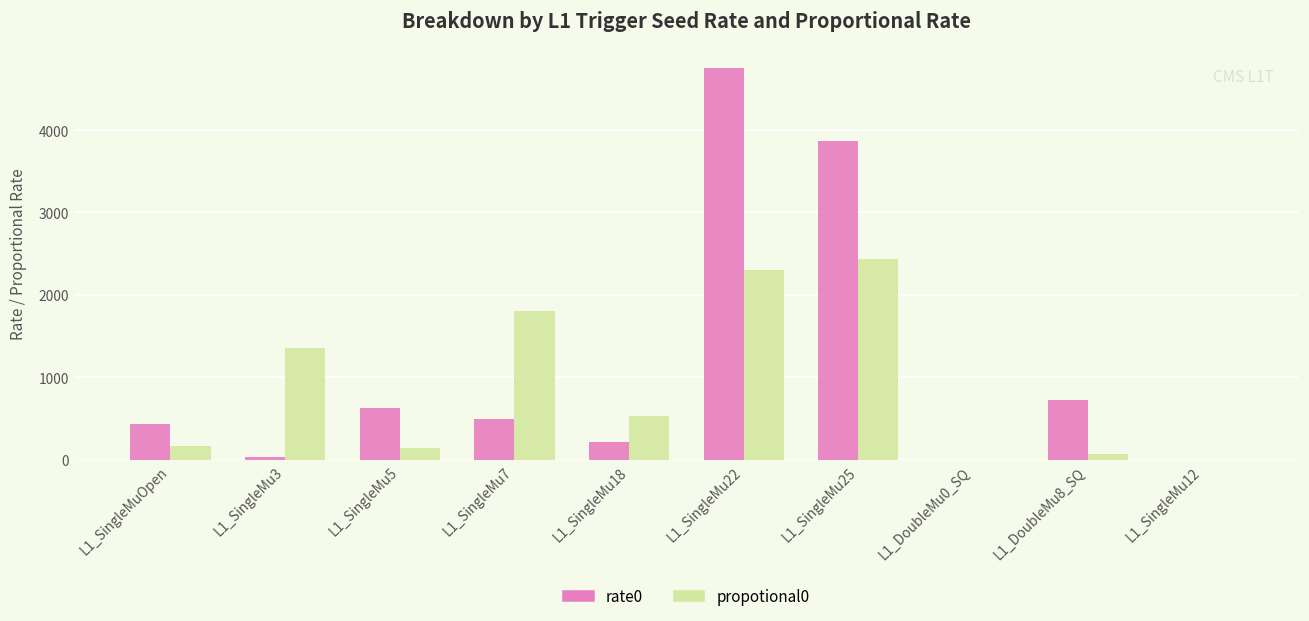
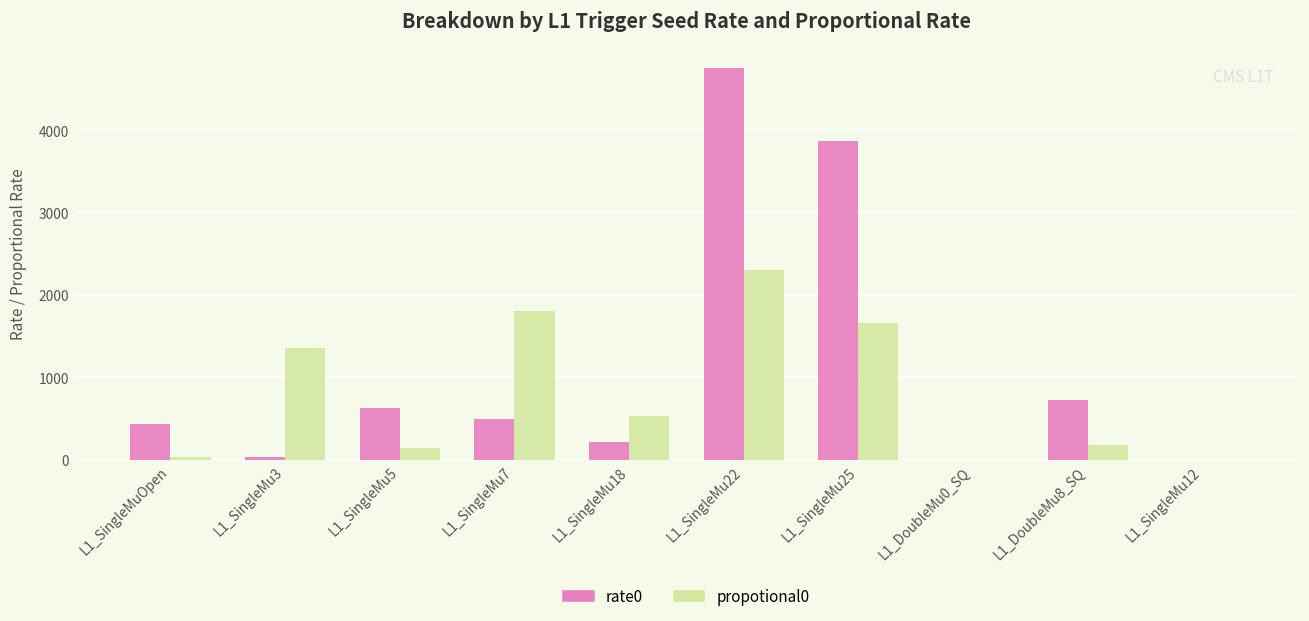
propotional0, L1_SingleMuOpen: 200 -> 0
propotional0, L1_SingleMu25: 2400 -> 1700
propotional0, L1_DoubleMu8_SQ: 100 -> 200
